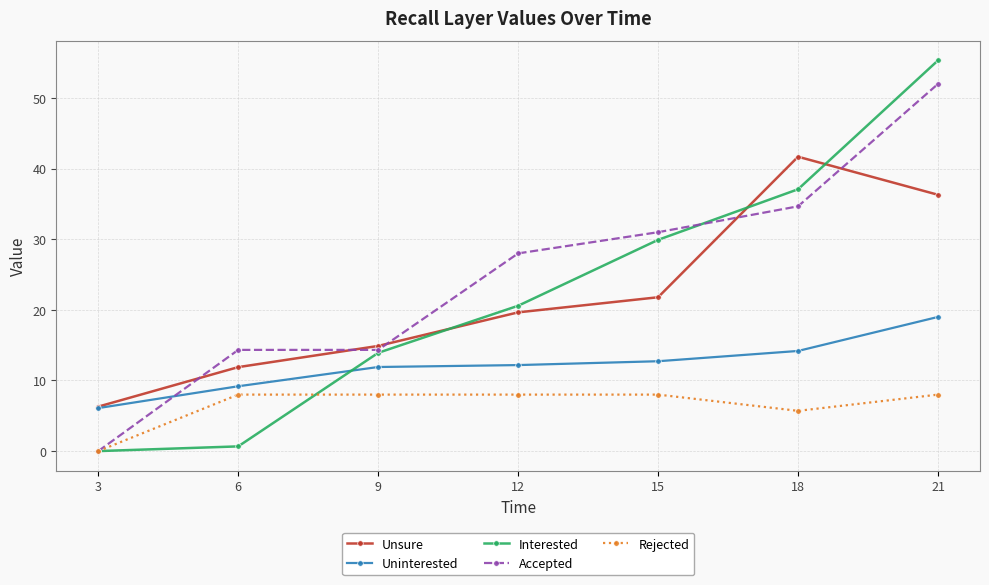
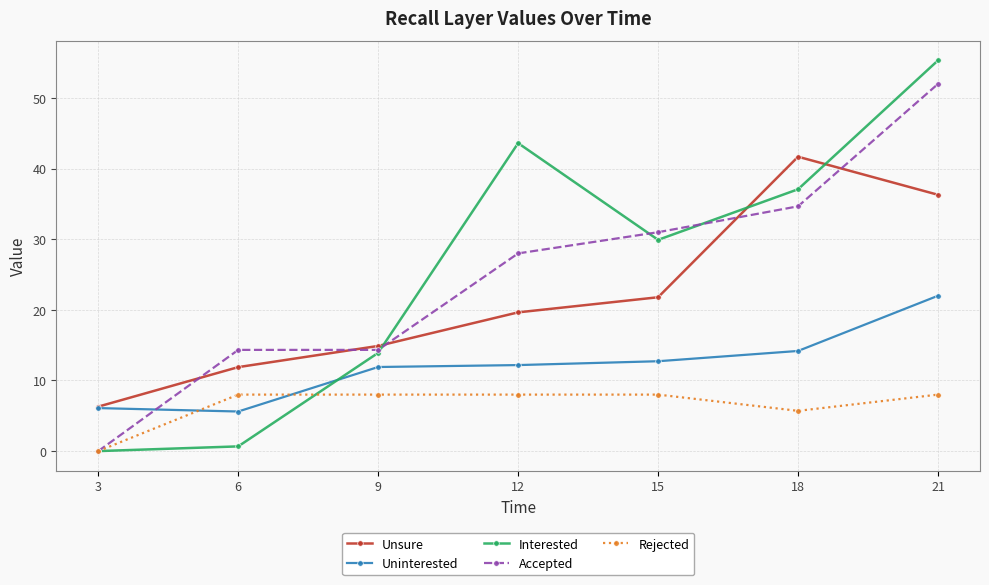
Uninterested, 6: 9 -> 6
Interested, 12: 21 -> 44
Uninterested, 21: 19 -> 22
